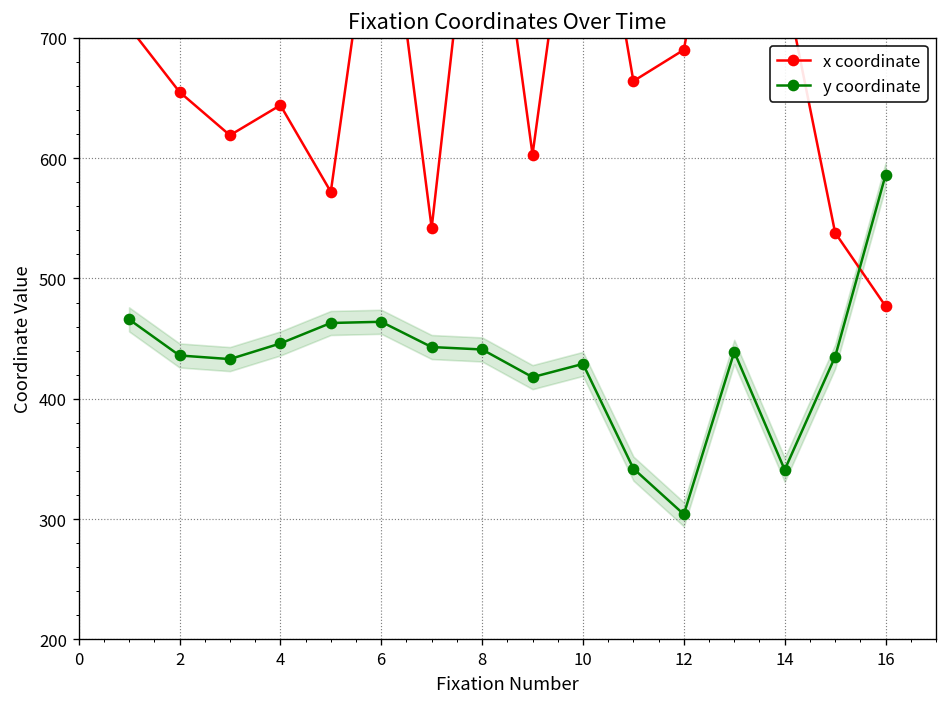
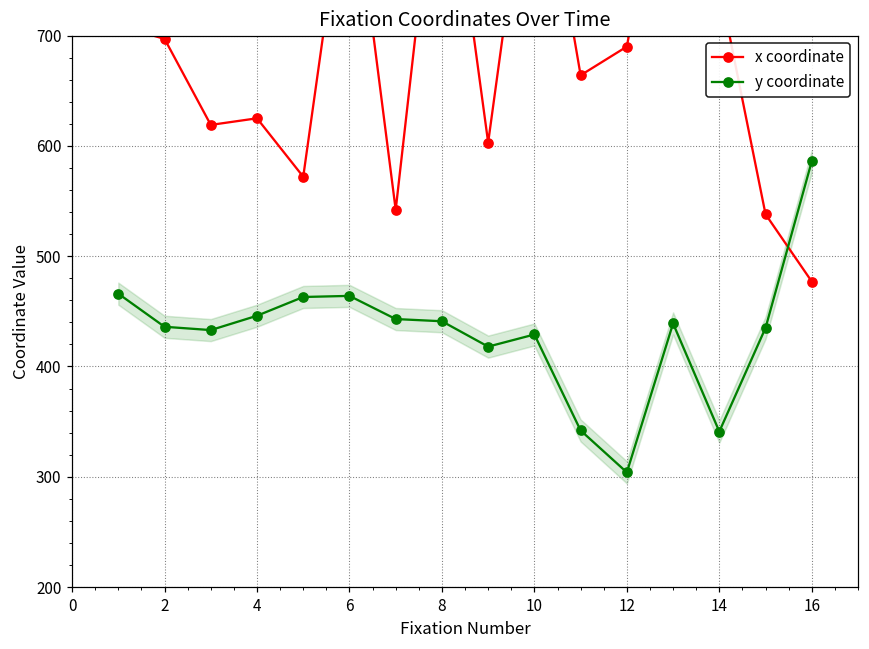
x coordinate, 2: 655 -> 697
x coordinate, 4: 644 -> 625
